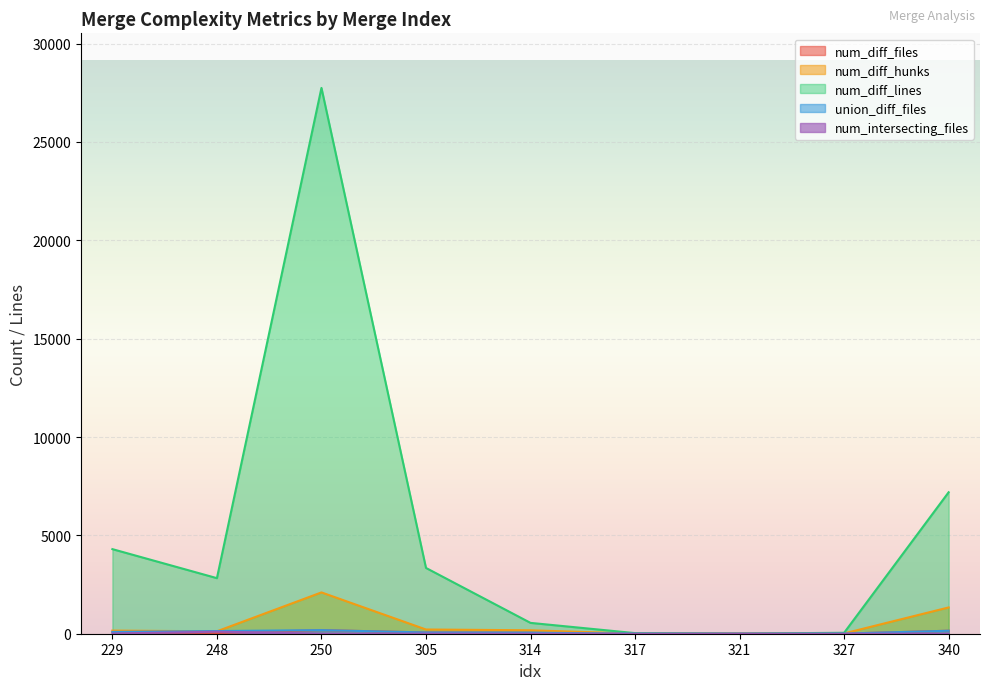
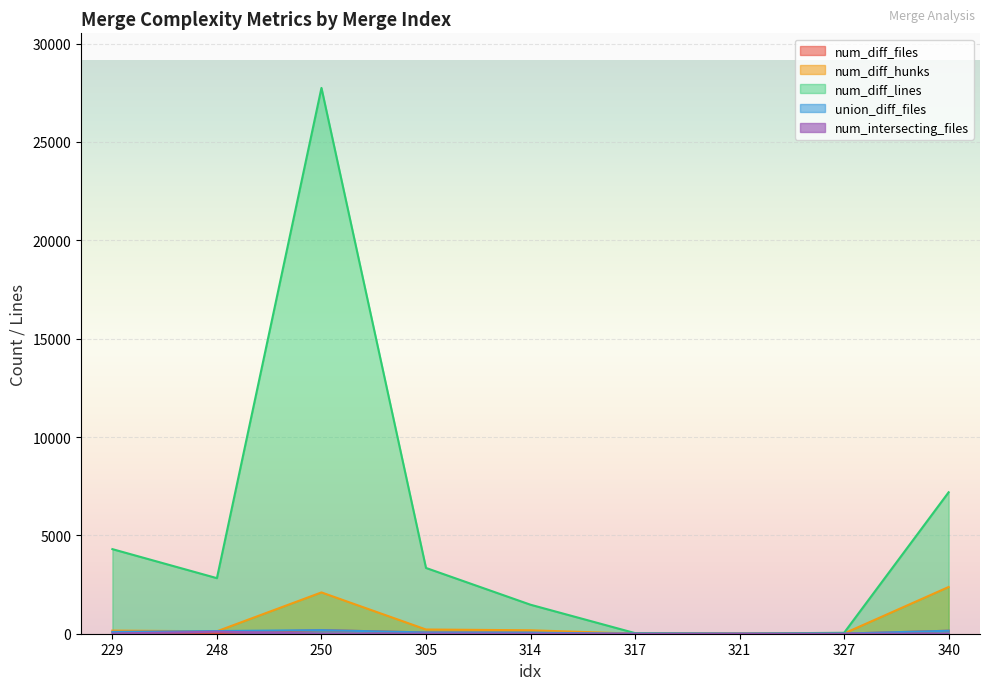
num_diff_lines, 314: 600 -> 1500
num_diff_hunks, 340: 1300 -> 2400
